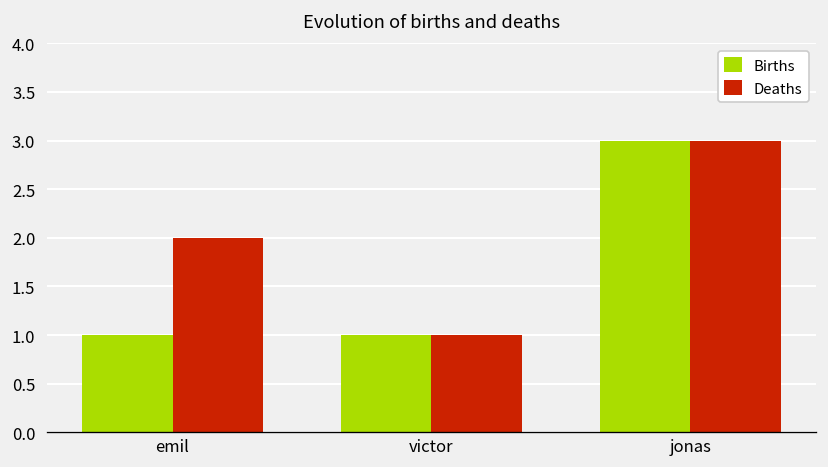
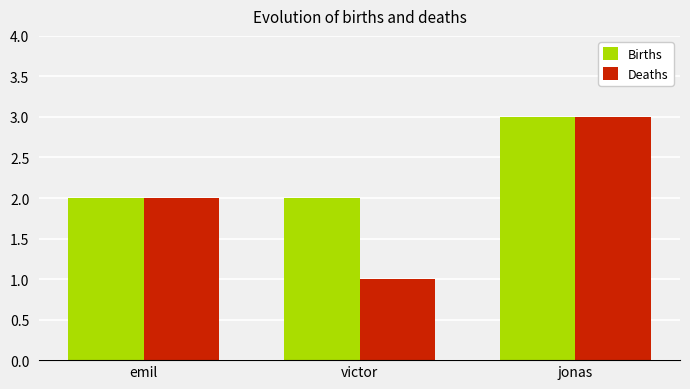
Births, emil: 1 -> 2
Births, victor: 1 -> 2
